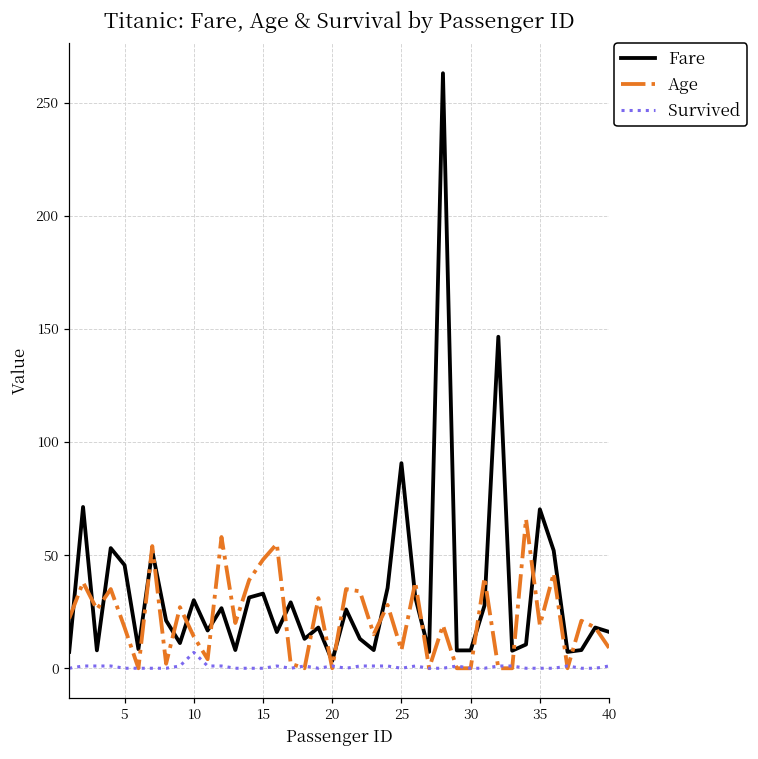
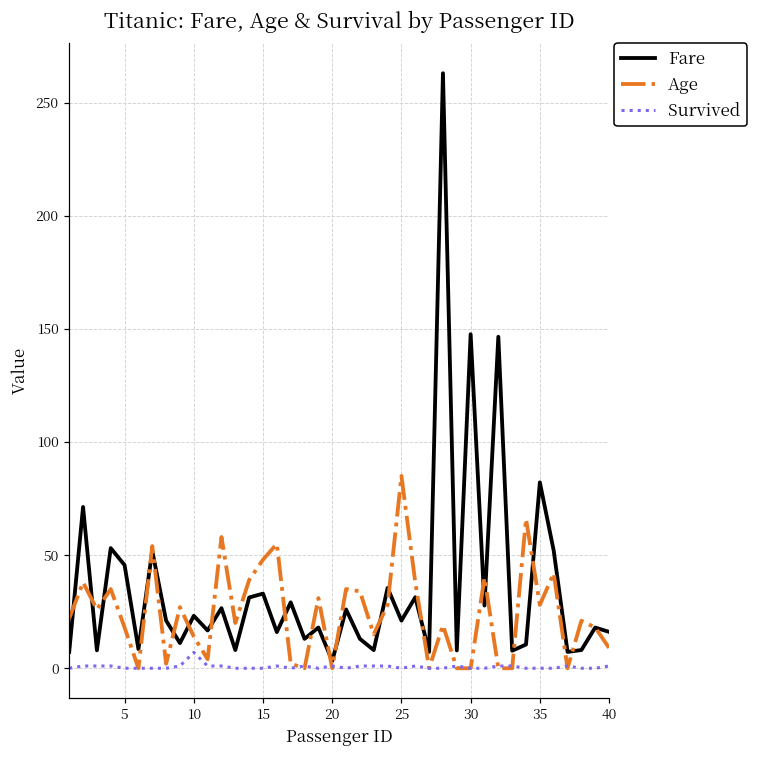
Fare, 10: 30 -> 23
Fare, 25: 91 -> 21
Age, 25: 8 -> 85
Fare, 30: 8 -> 148
Fare, 35: 70 -> 82
Age, 35: 19 -> 28
